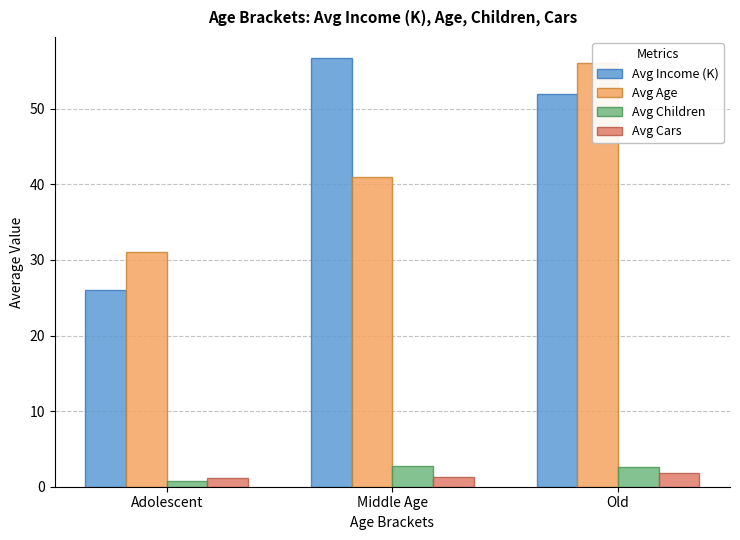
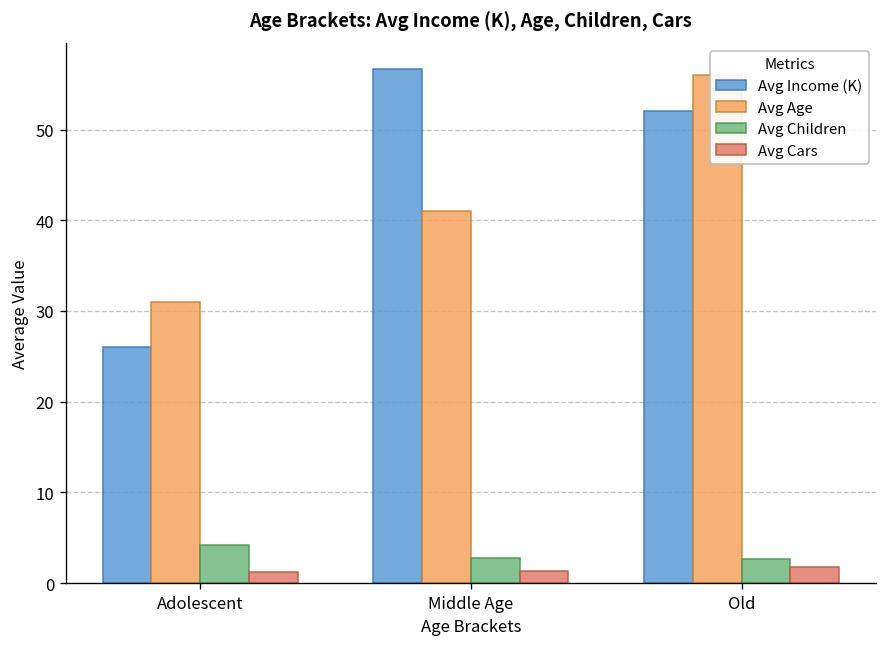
Avg Children, Adolescent: 1 -> 4
